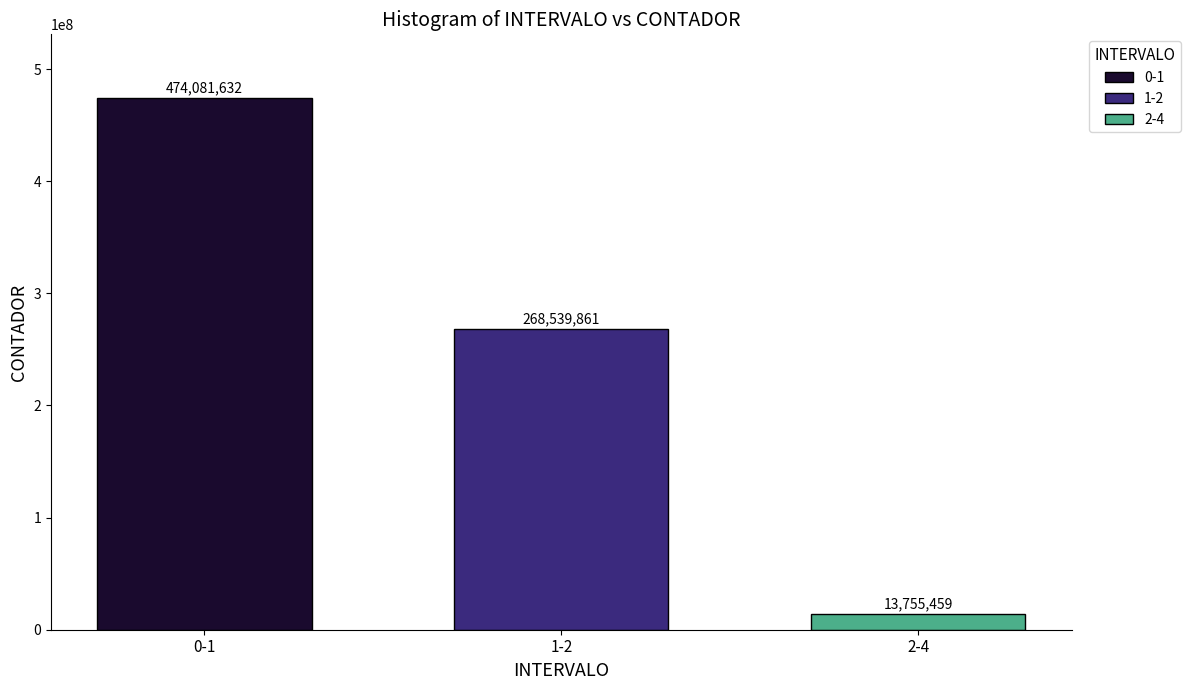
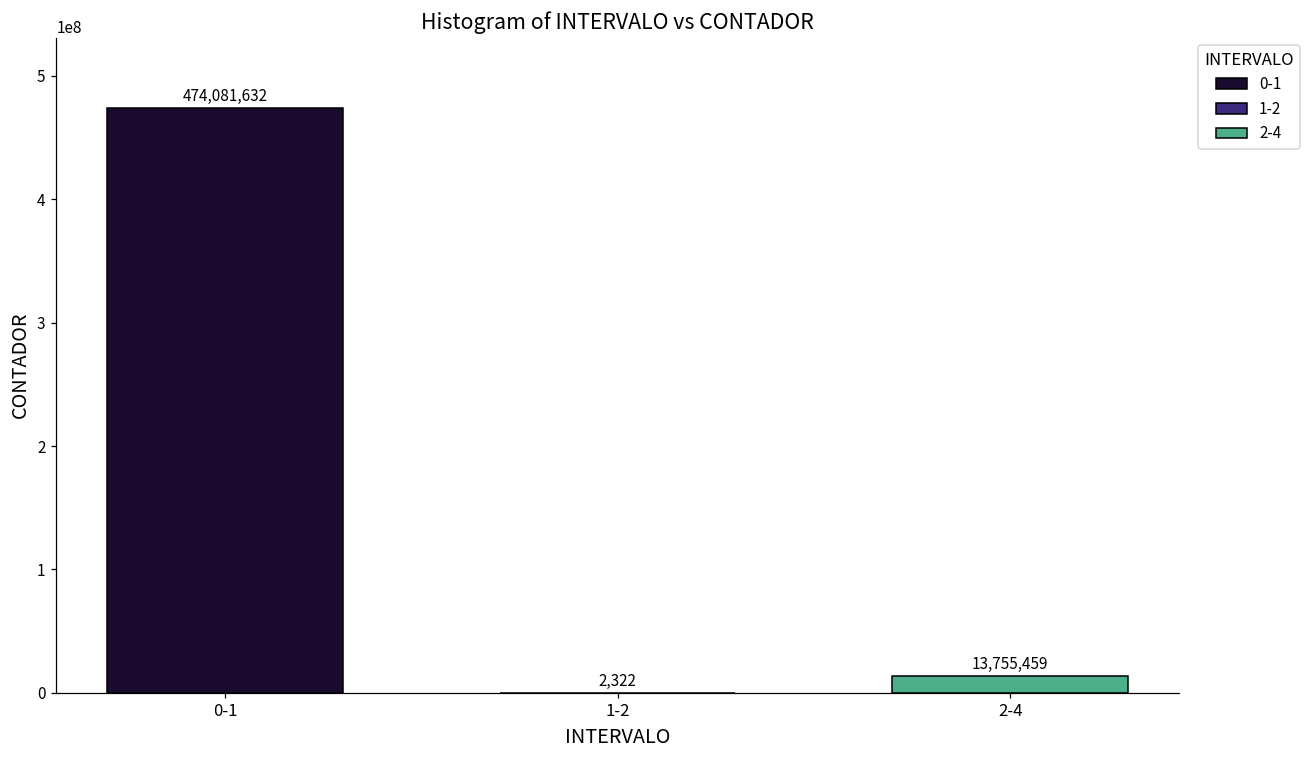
1-2: 268,539,861 -> 2,322
